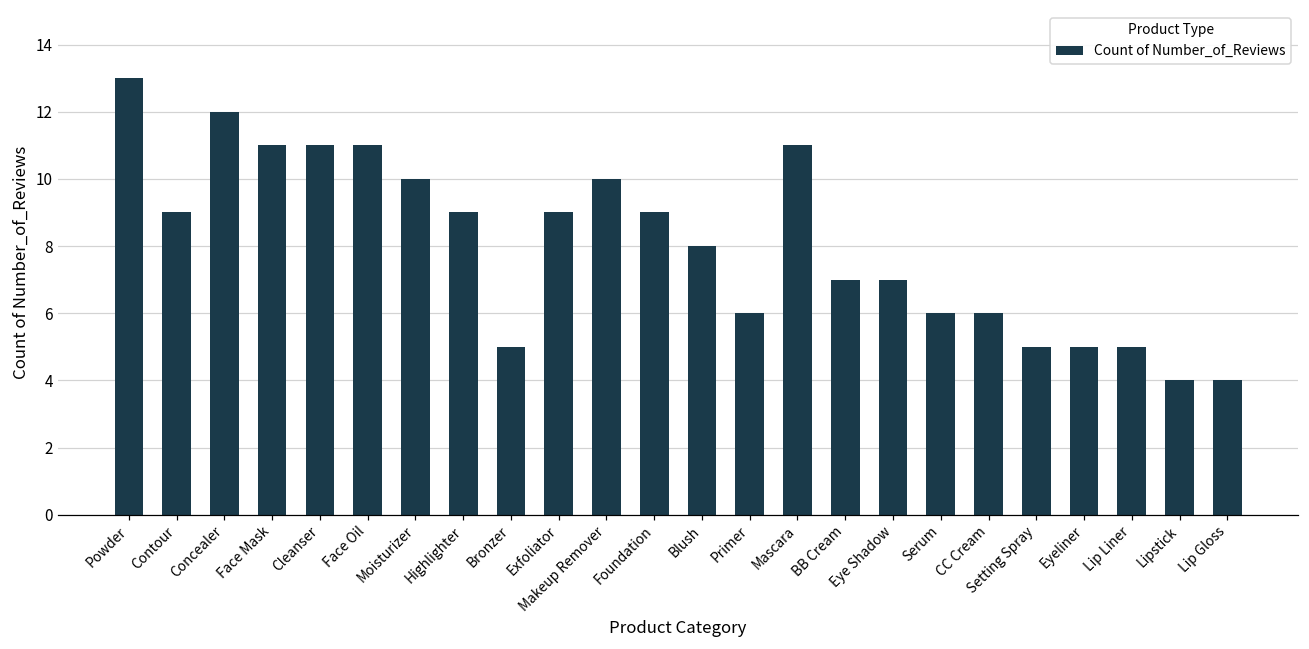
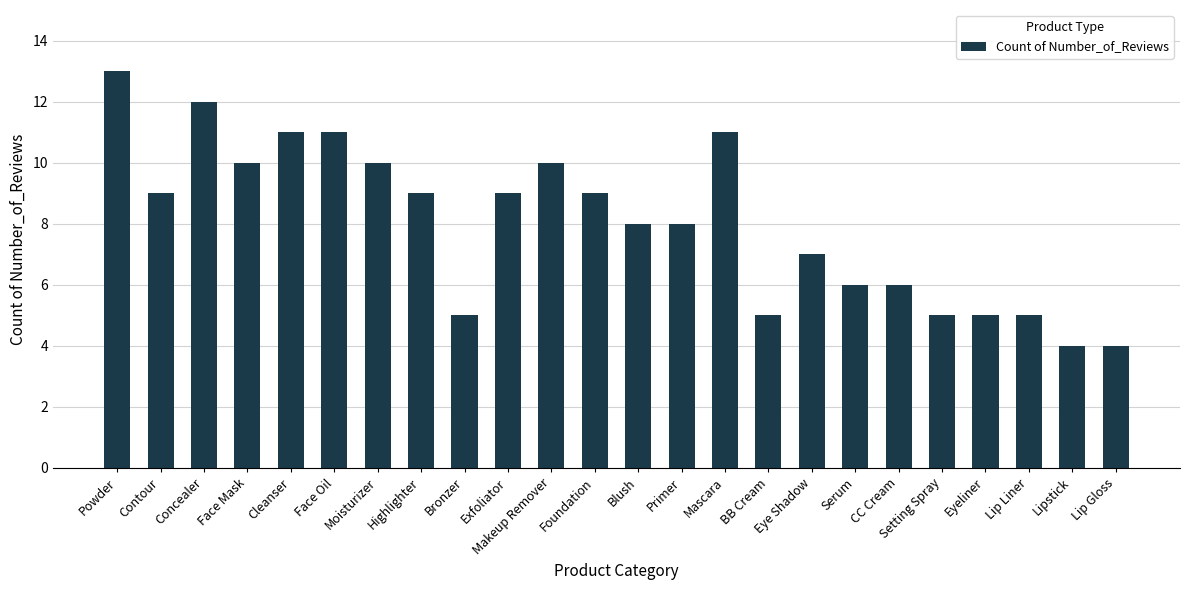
Face Mask: 11 -> 10
Primer: 6 -> 8
BB Cream: 7 -> 5
